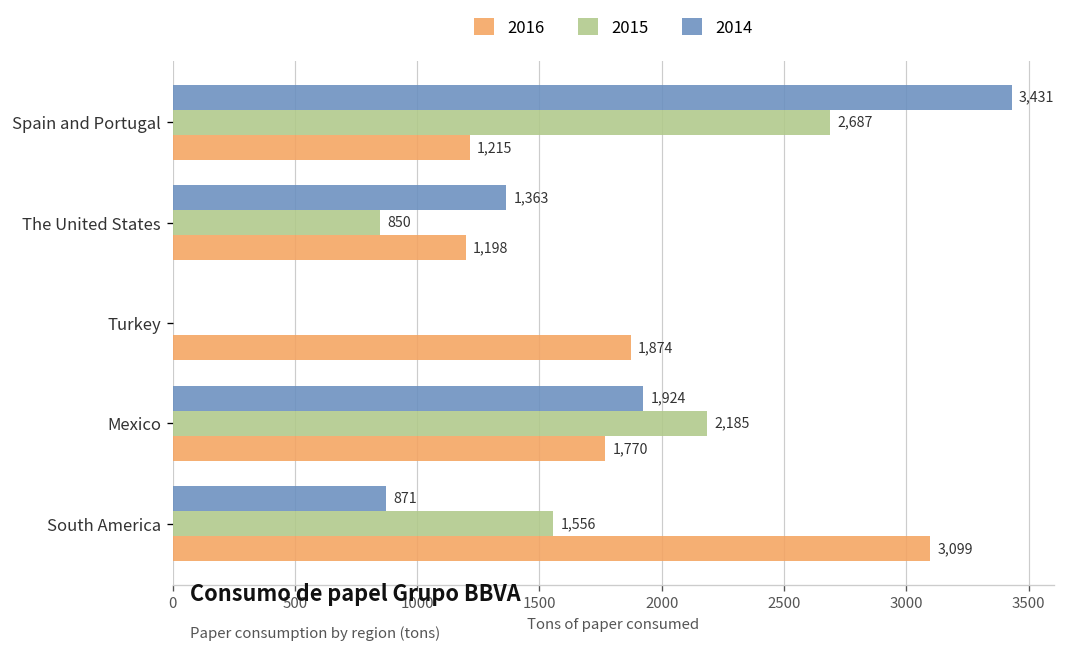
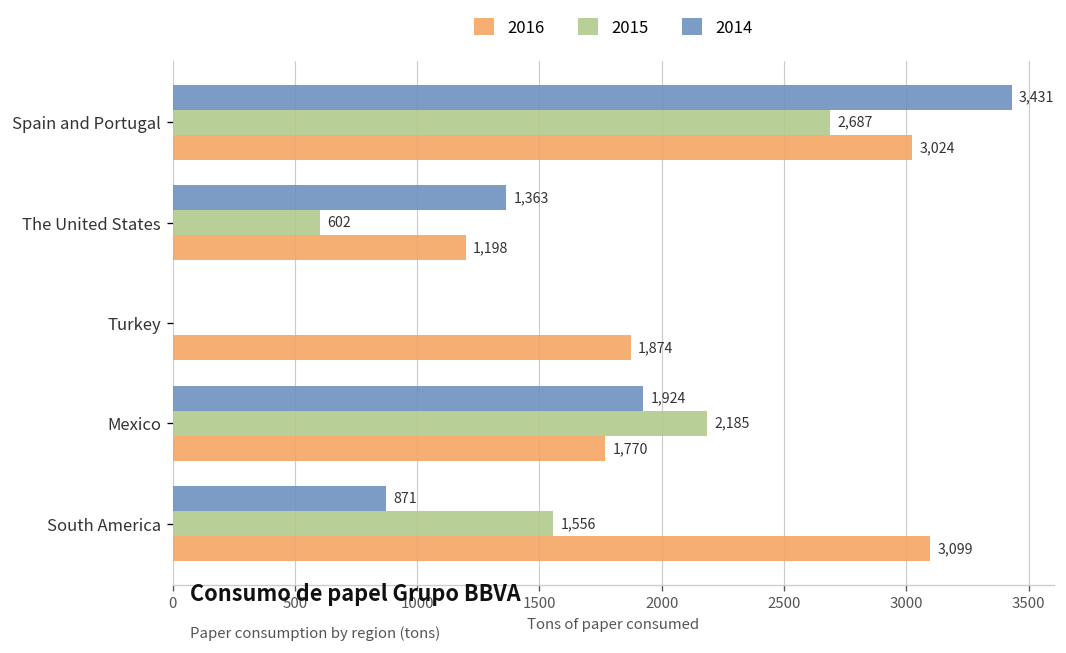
2016, Spain and Portugal: 1,215 -> 3,024
2015, The United States: 850 -> 602
